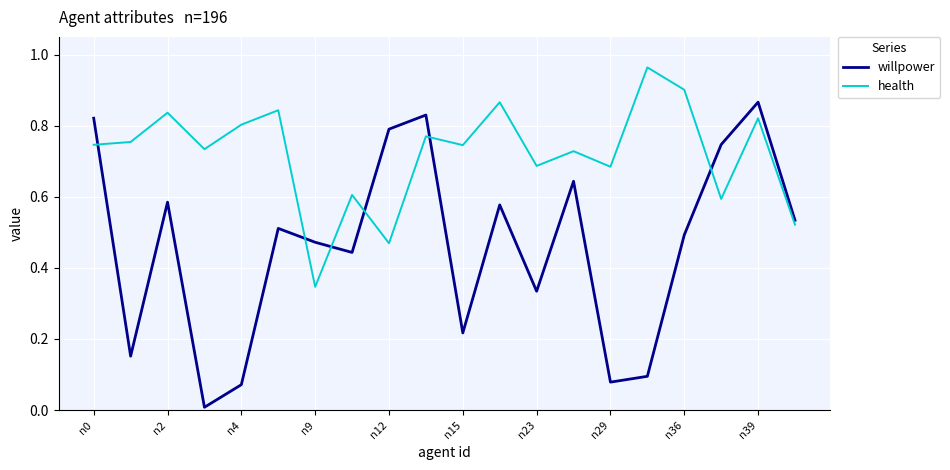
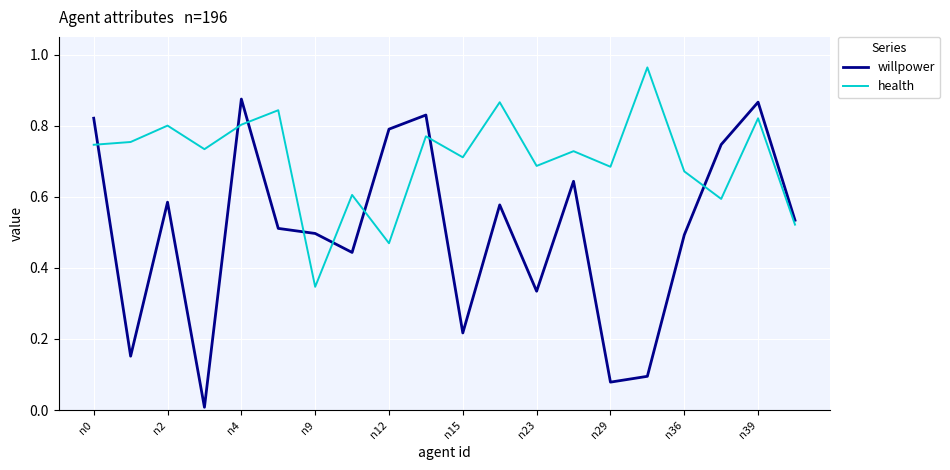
health, n2: 0.84 -> 0.80
willpower, n4: 0.07 -> 0.88
willpower, n9: 0.47 -> 0.50
health, n15: 0.75 -> 0.71
health, n36: 0.90 -> 0.67
